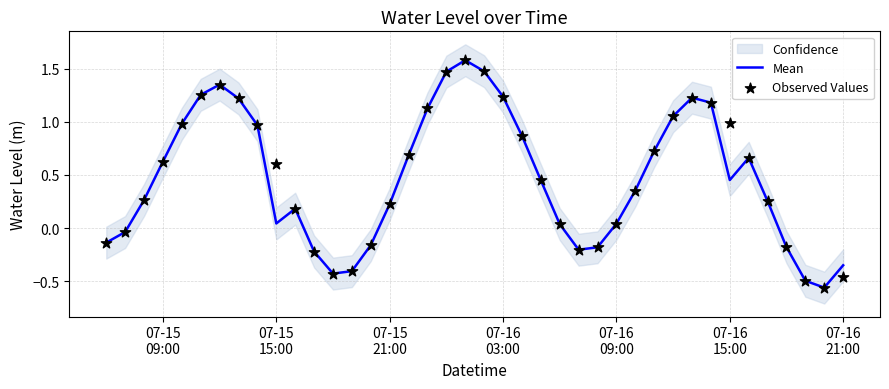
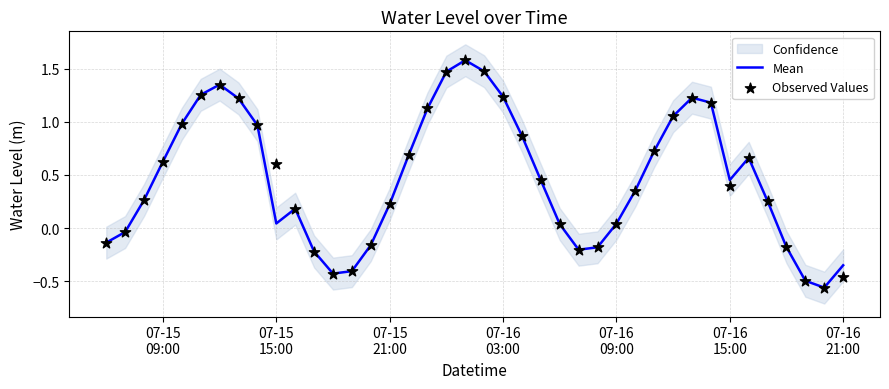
Observed Values, 07-16 15:00: 0.99 -> 0.39
